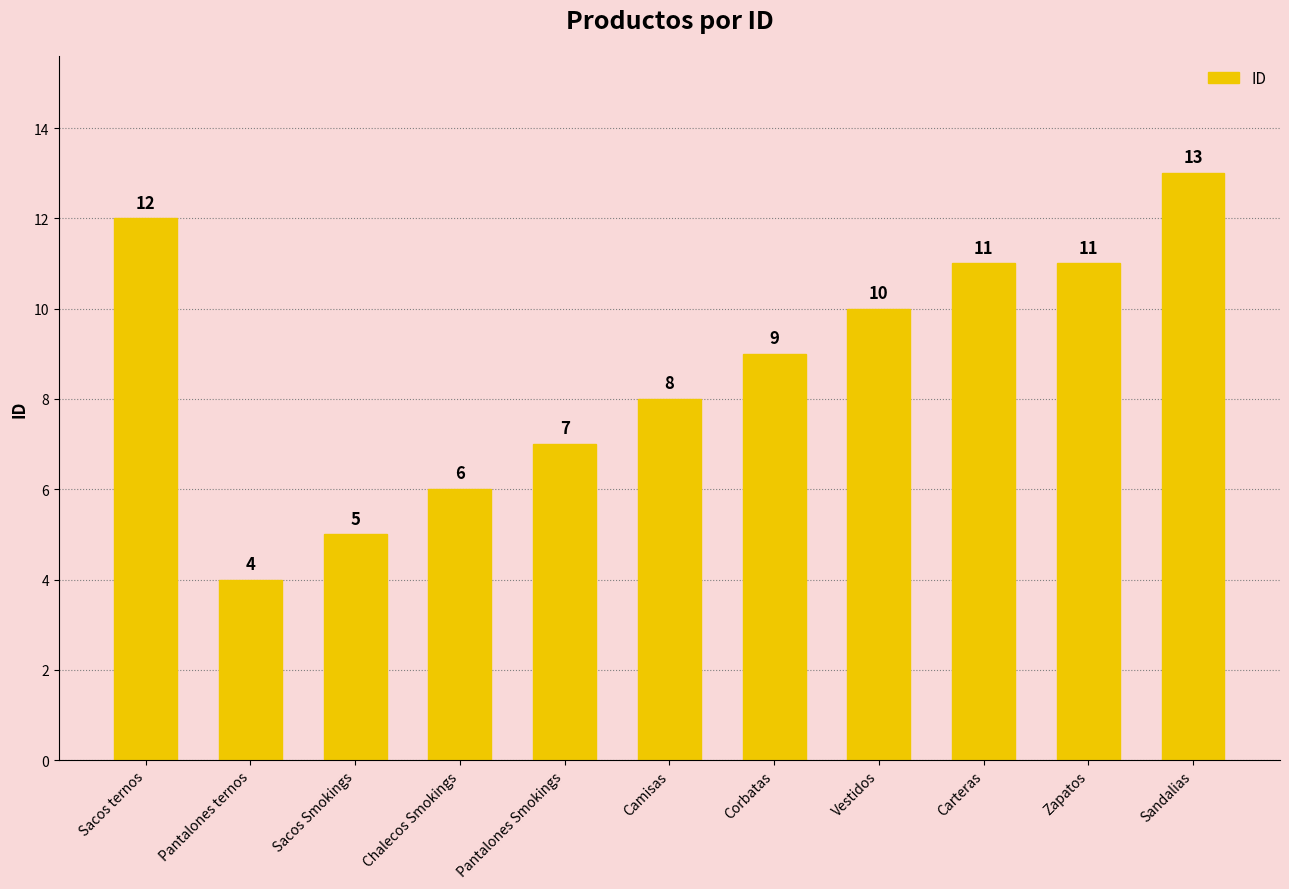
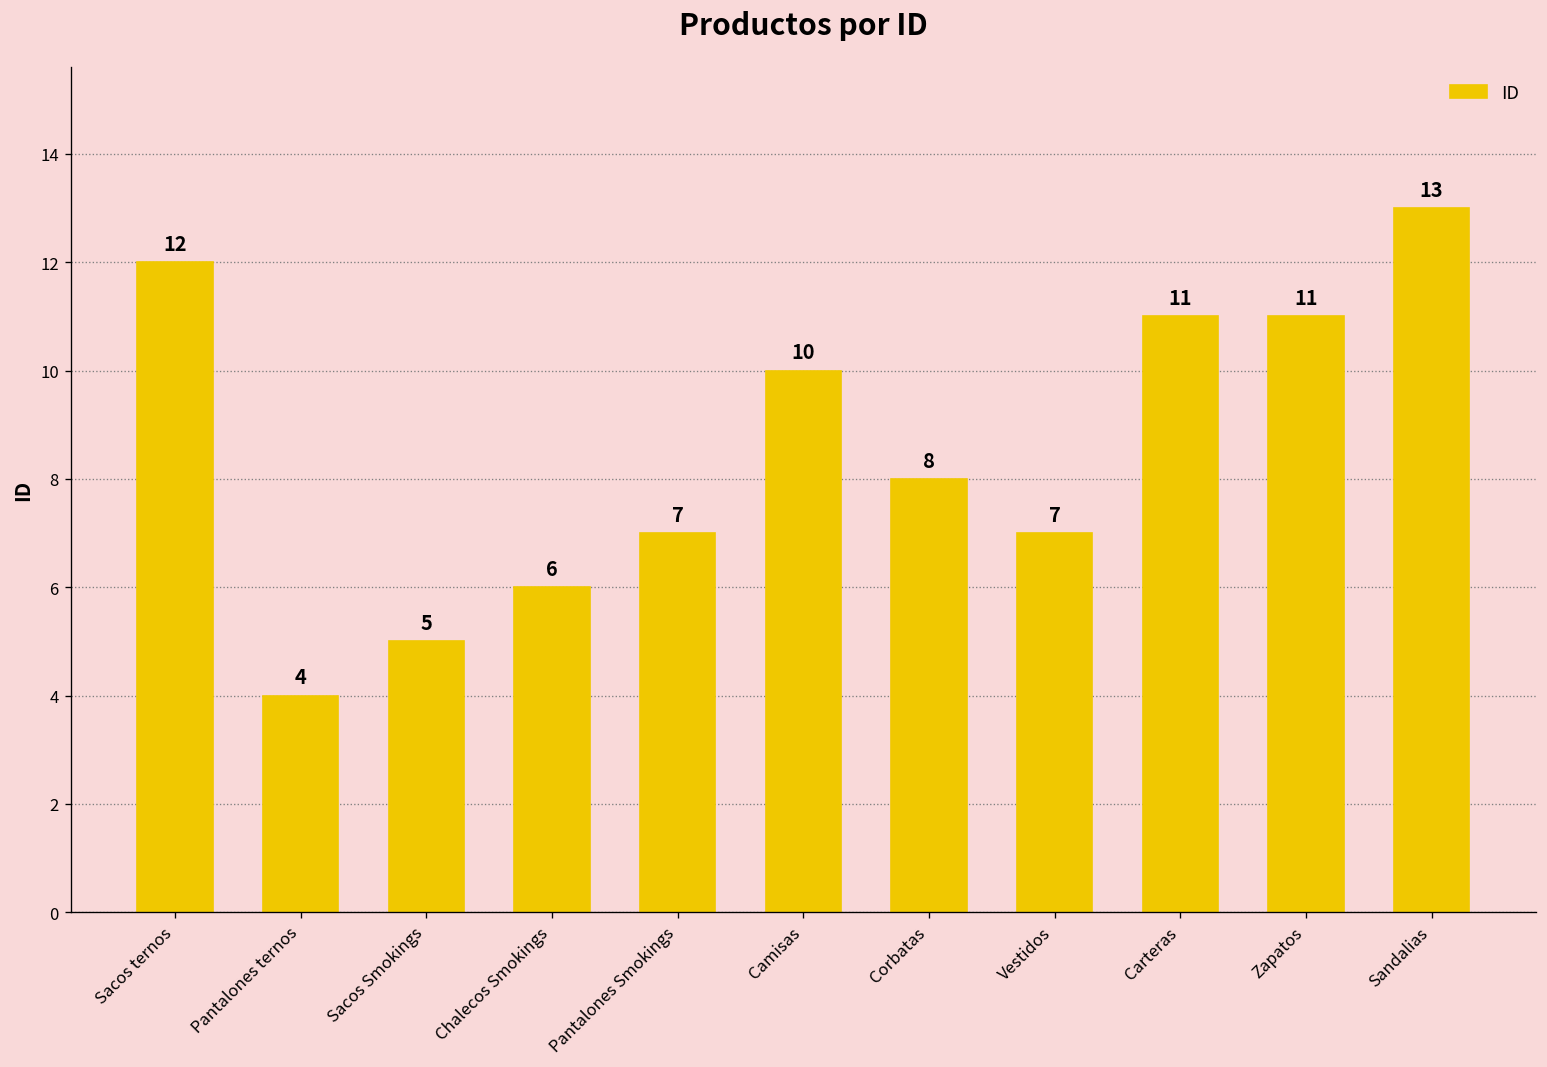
Camisas: 8 -> 10
Corbatas: 9 -> 8
Vestidos: 10 -> 7
